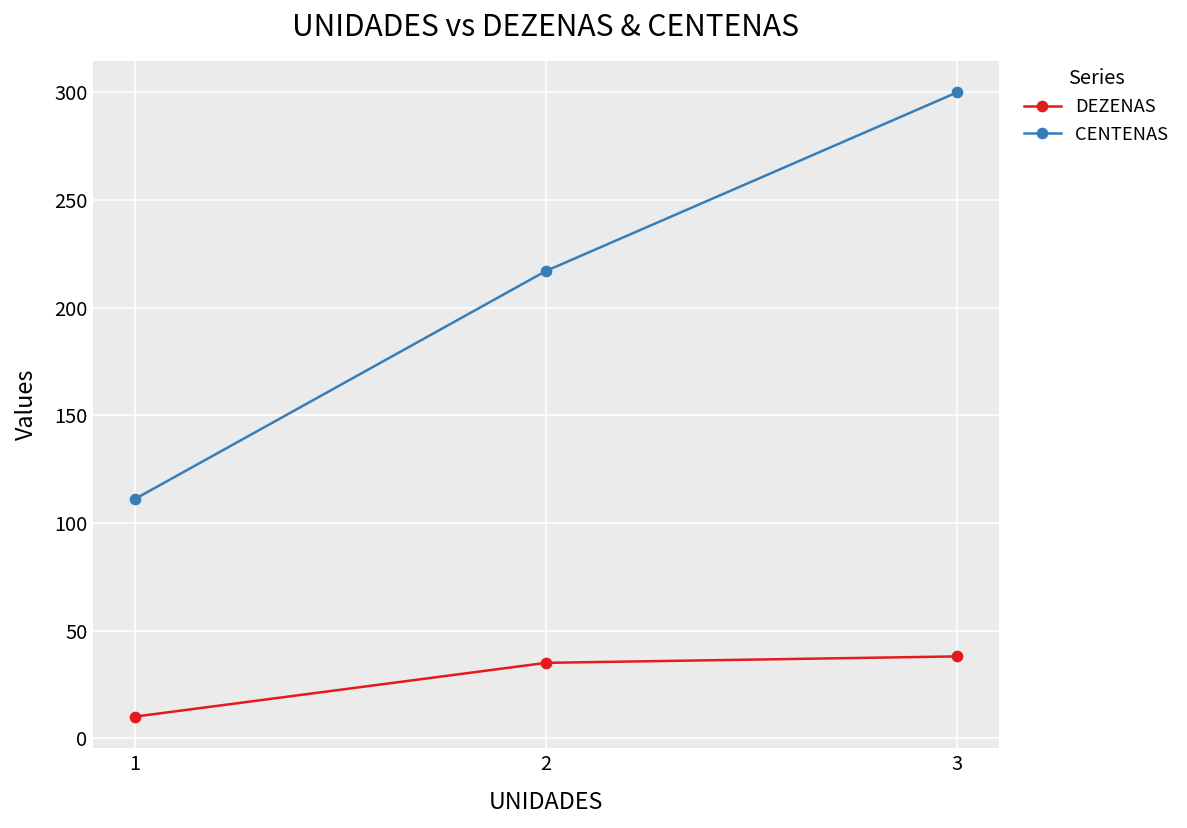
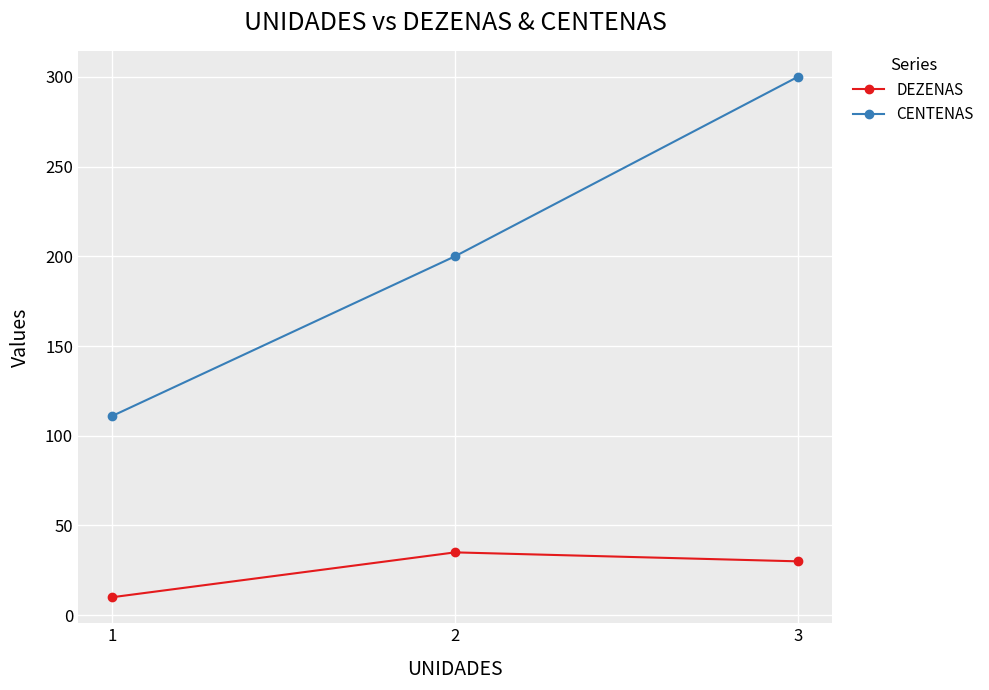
CENTENAS, 2: 217 -> 200
DEZENAS, 3: 38 -> 30
